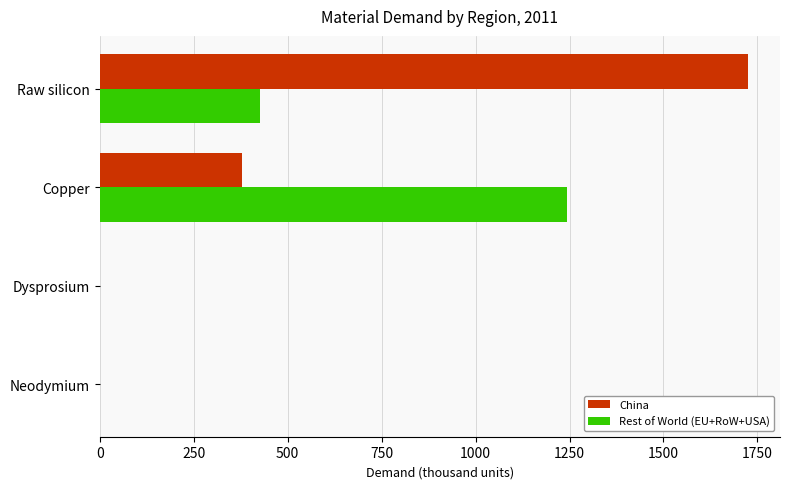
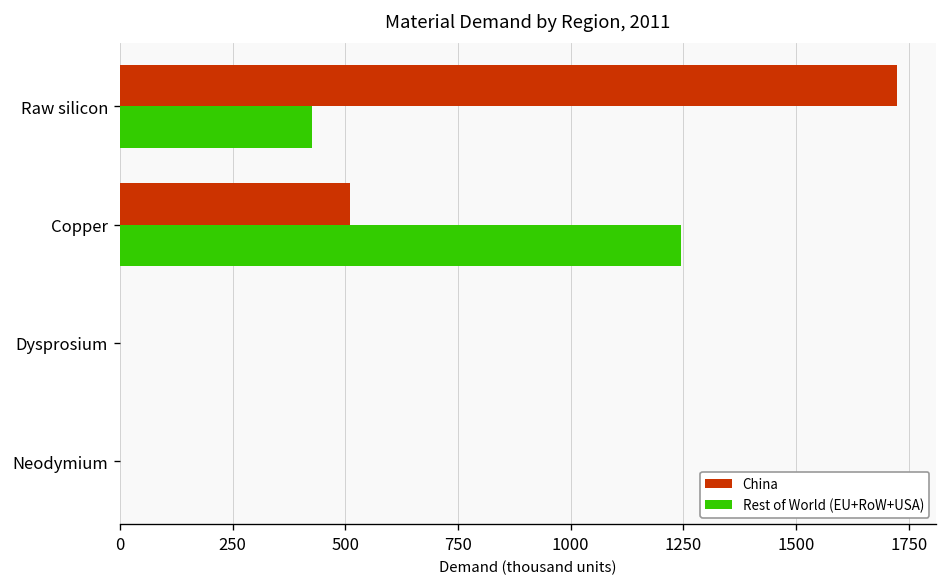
China, Copper: 380 -> 510
